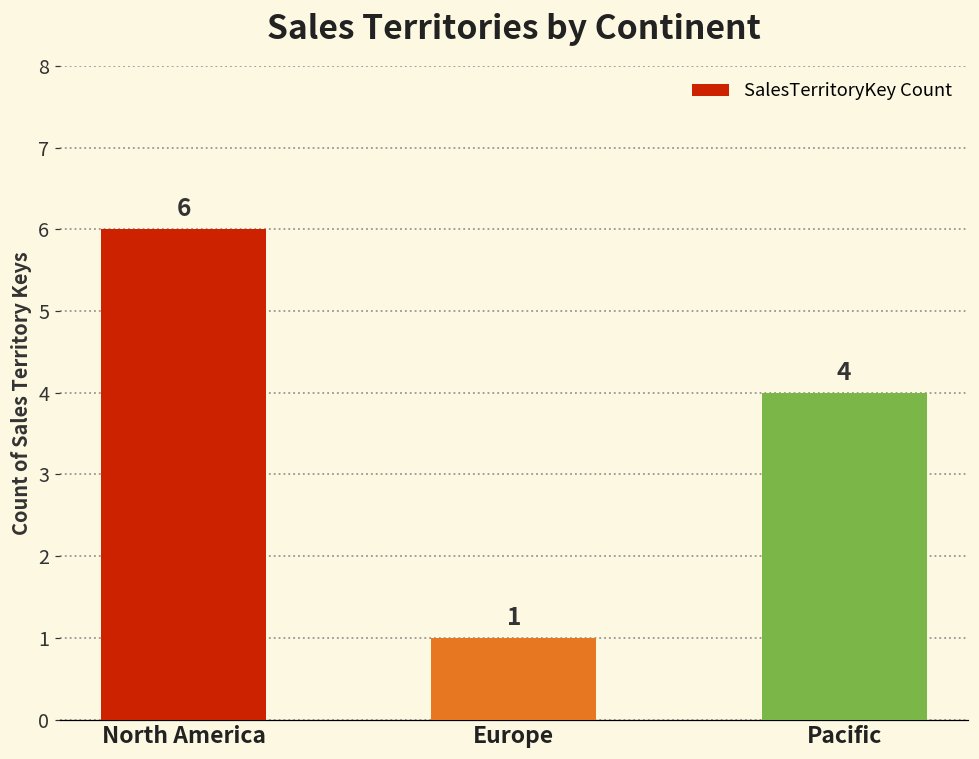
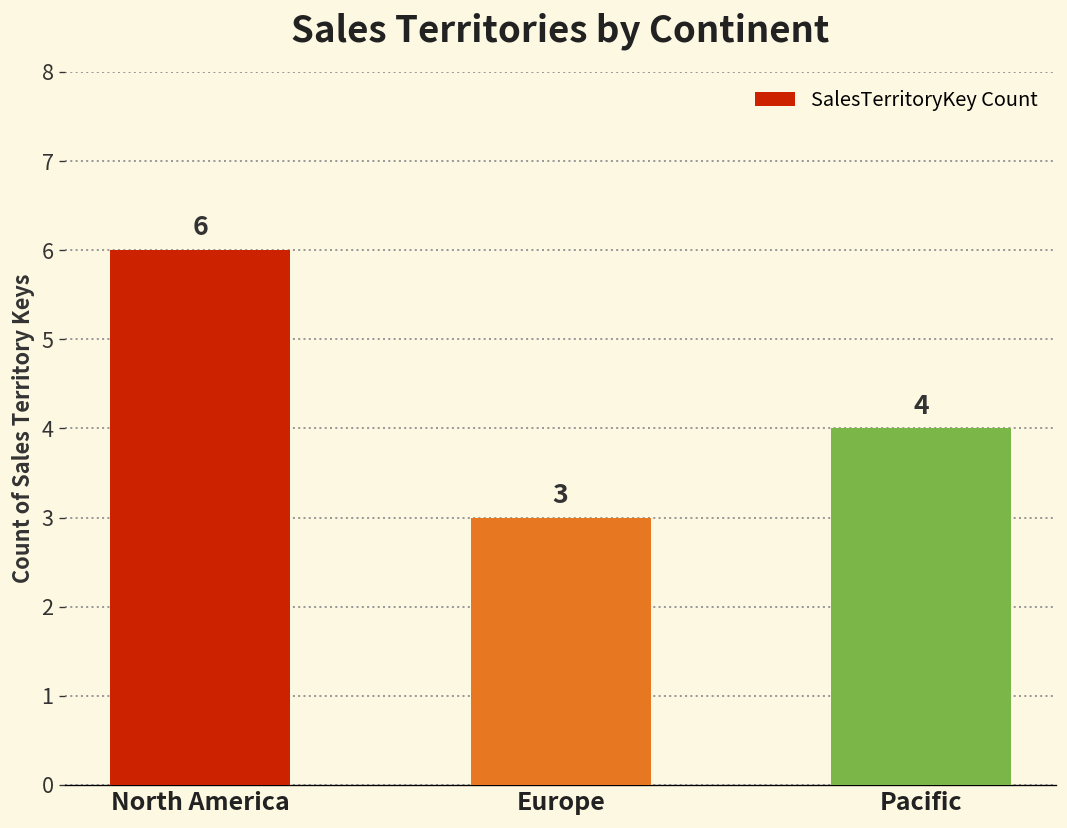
Europe: 1 -> 3
